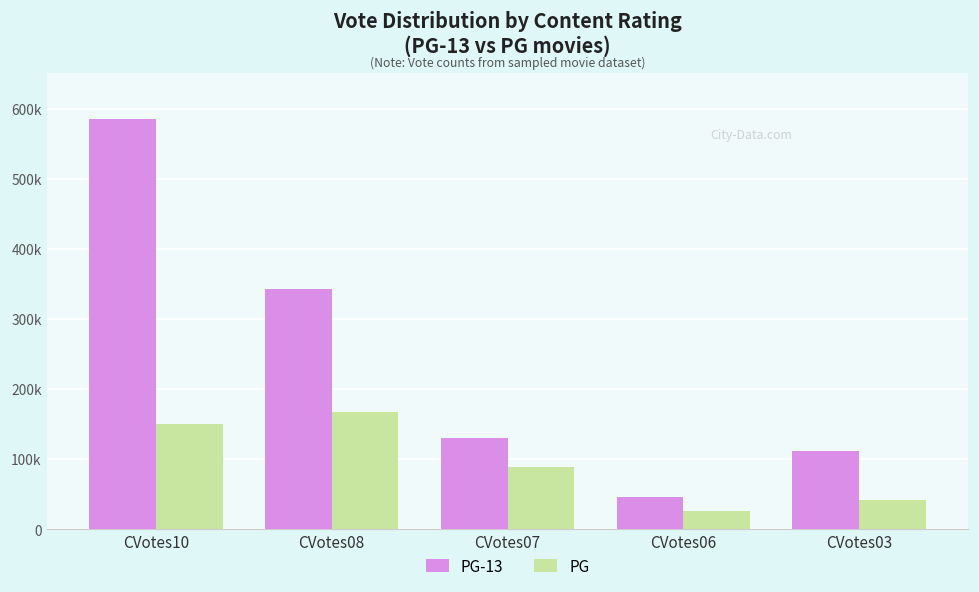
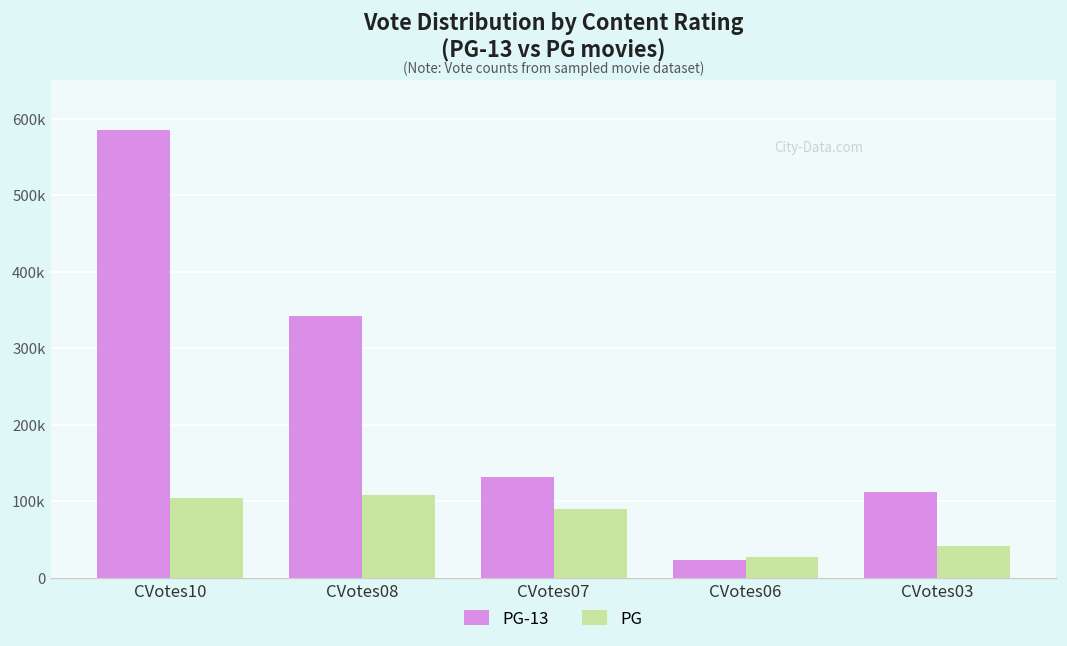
PG, CVotes10: 150000 -> 100000
PG, CVotes08: 170000 -> 110000
PG-13, CVotes06: 50000 -> 20000
